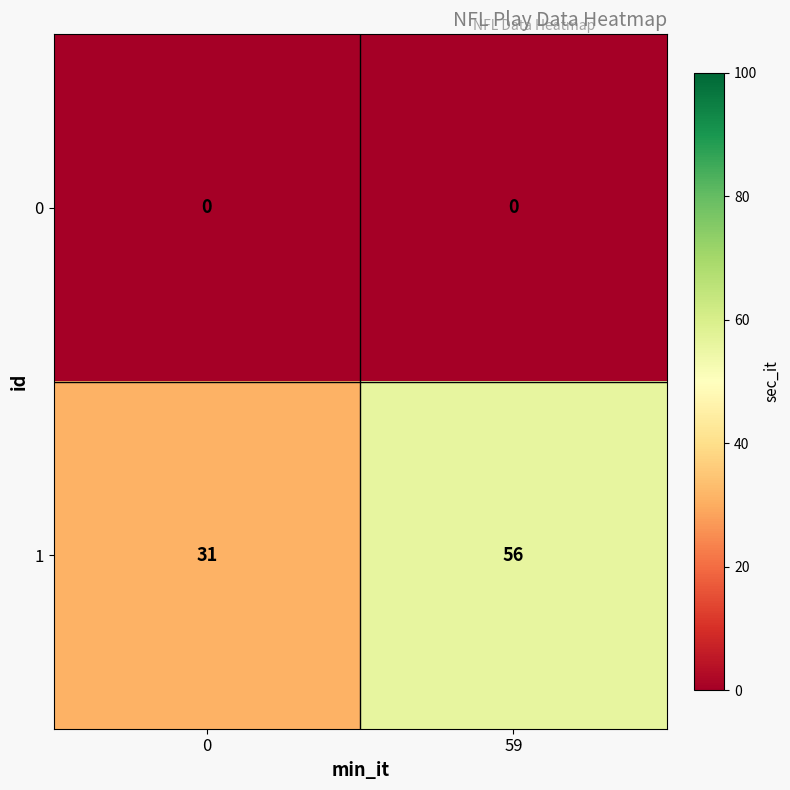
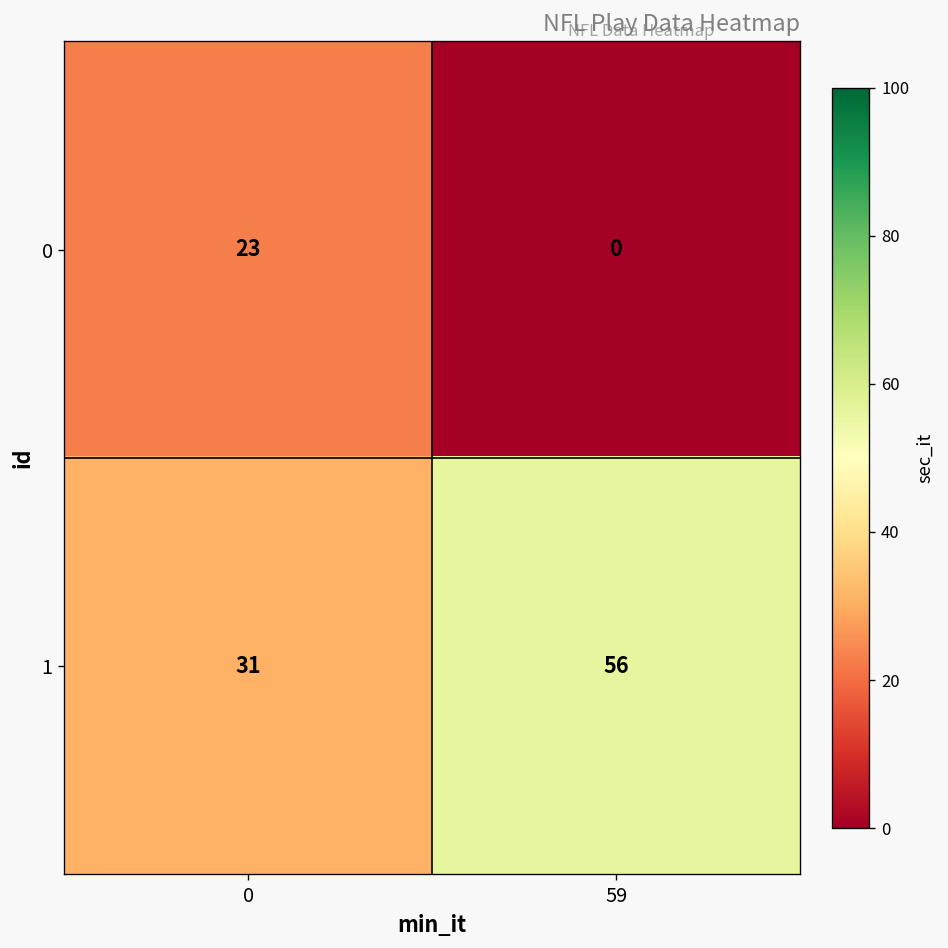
0, 0: 0 -> 23
